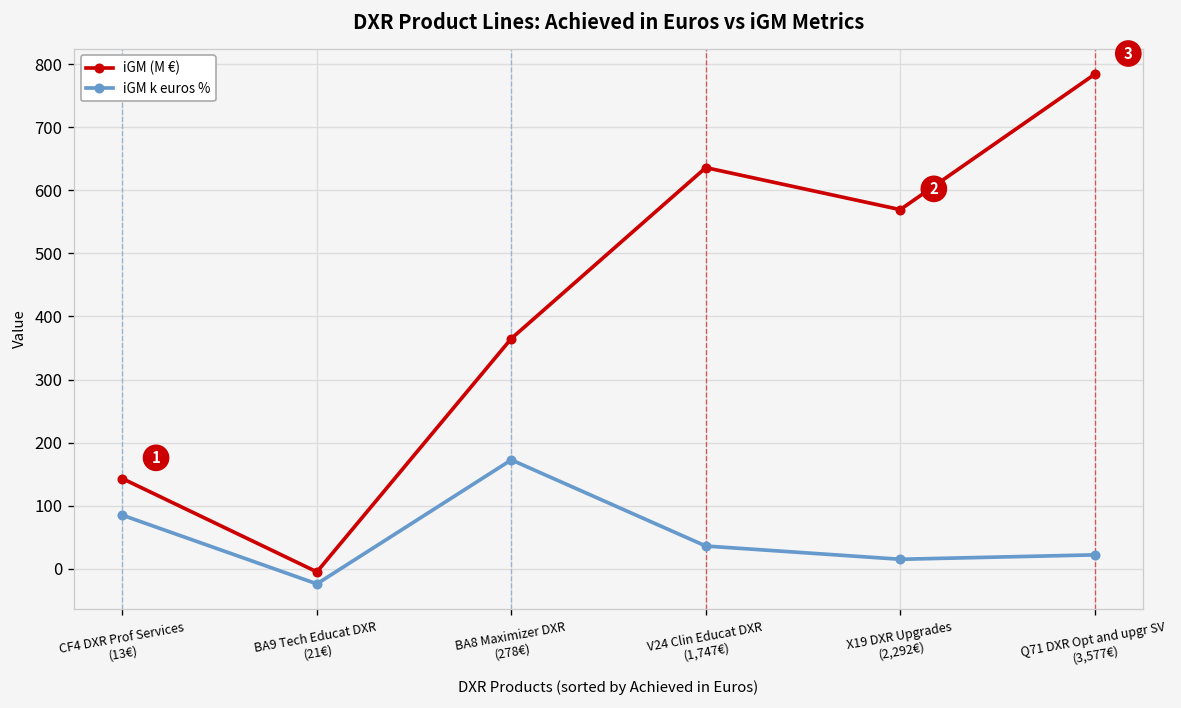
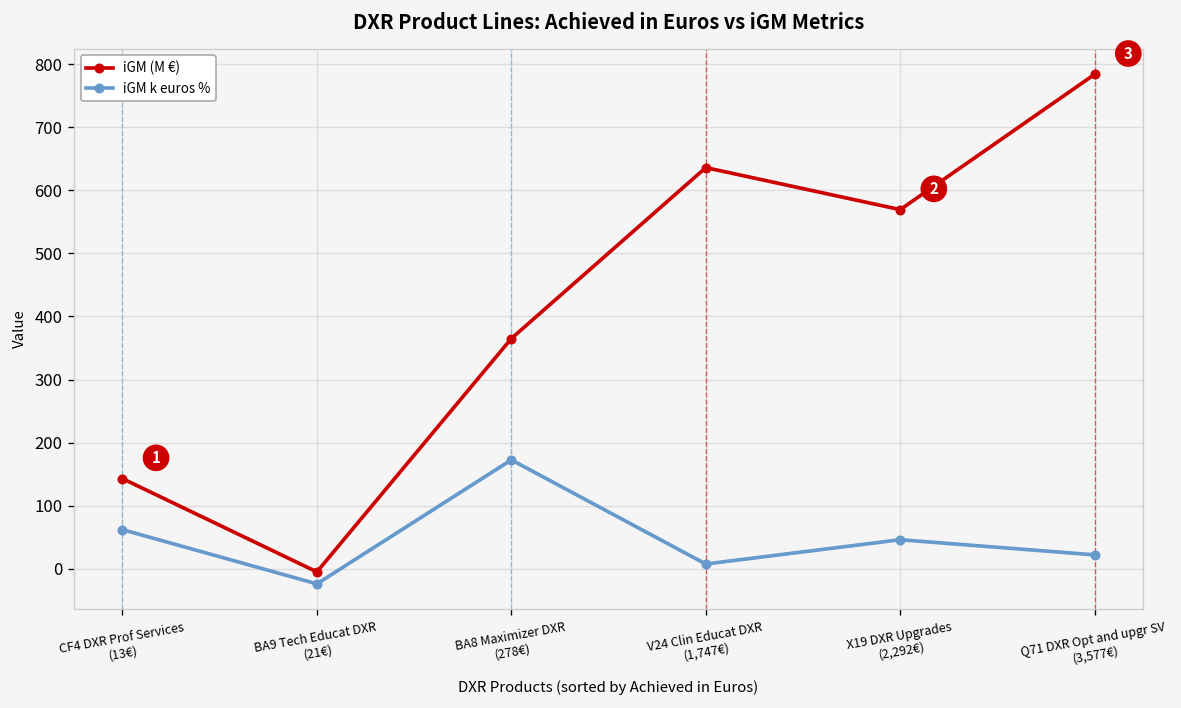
iGM k euros %, CF4 DXR Prof Services (13€): 80 -> 60
iGM k euros %, V24 Clin Educat DXR (1,747€): 40 -> 10
iGM k euros %, X19 DXR Upgrades (2,292€): 20 -> 50
